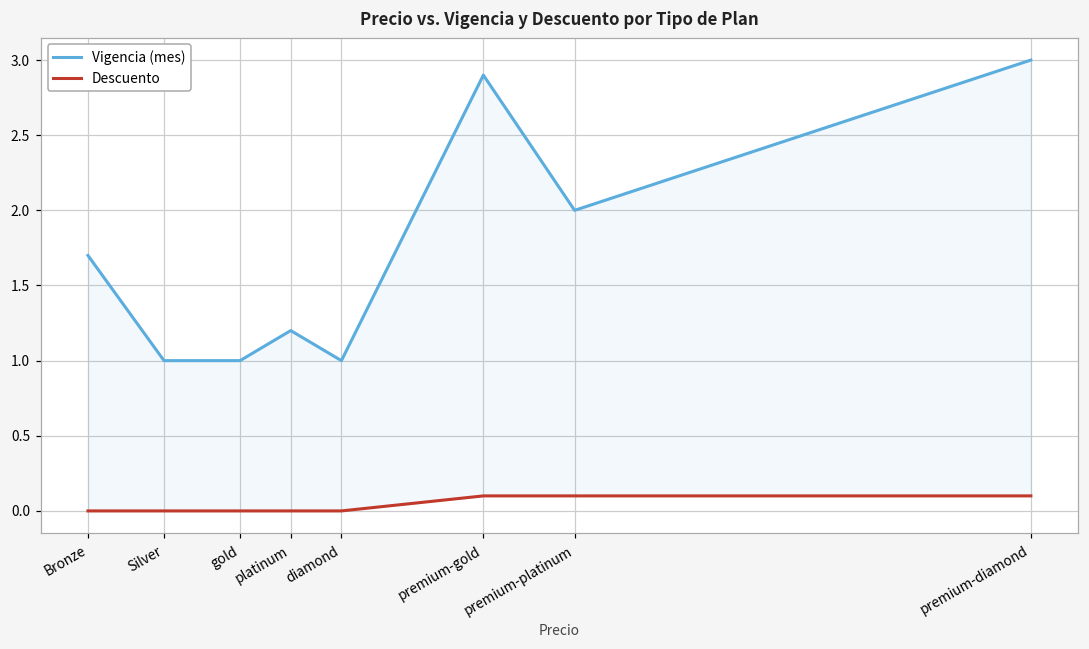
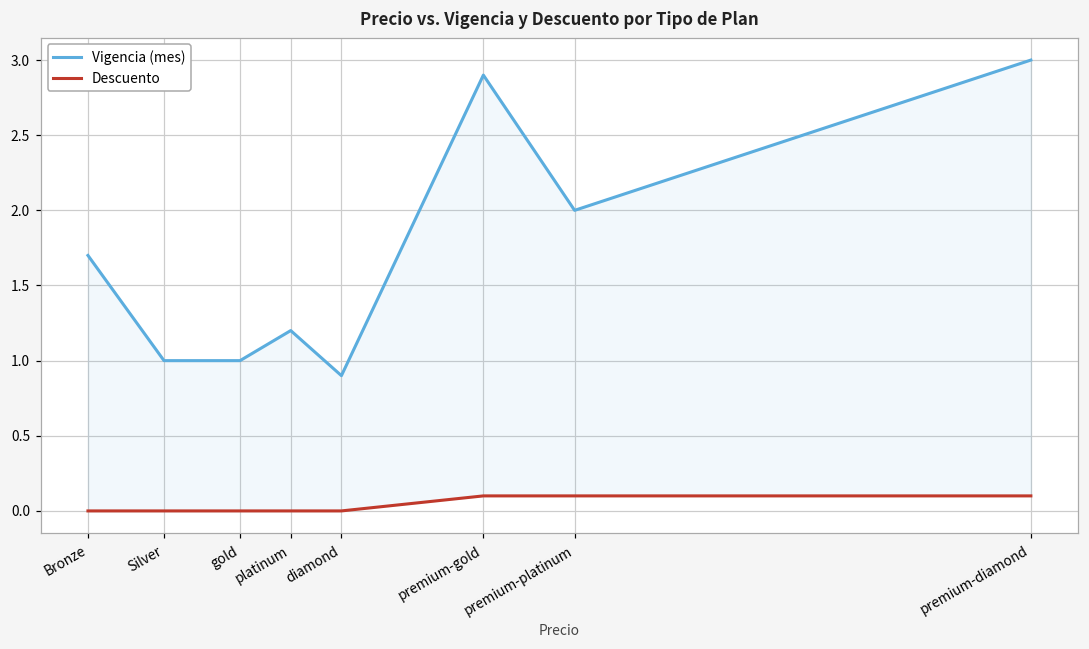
Vigencia (mes), diamond: 1.0 -> 0.9
